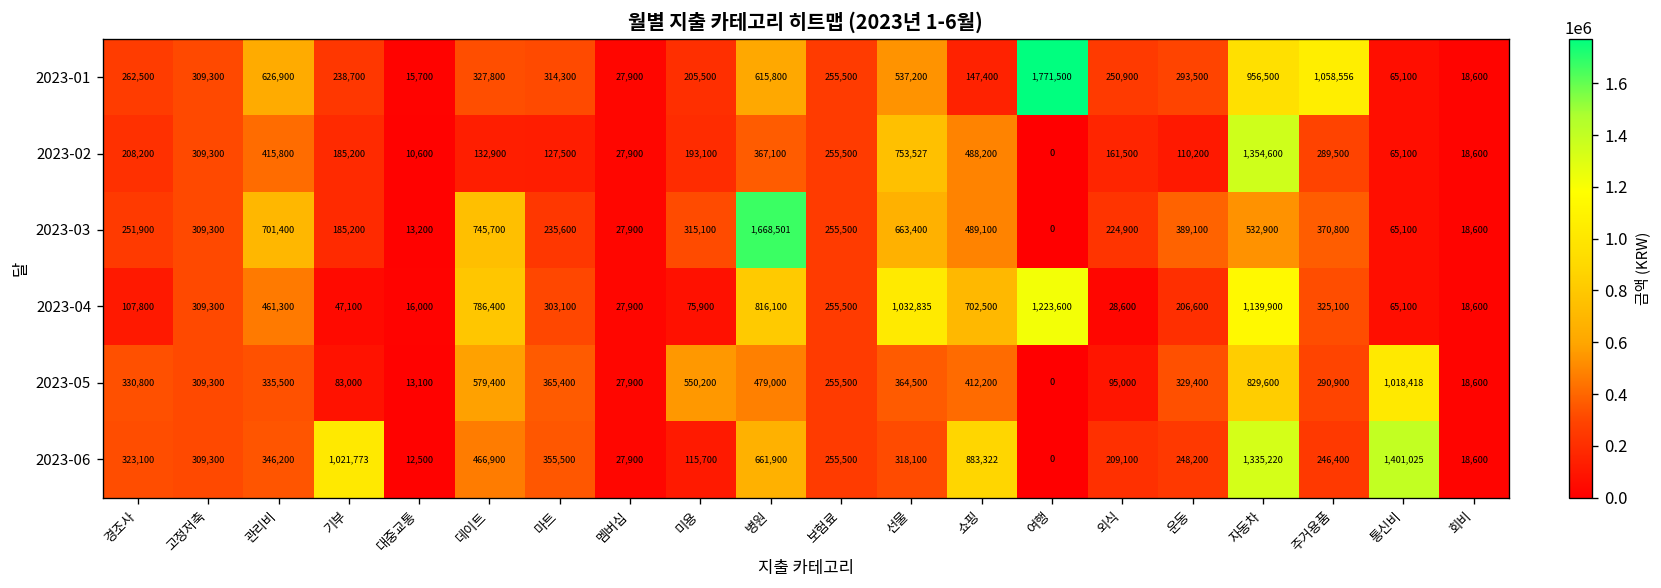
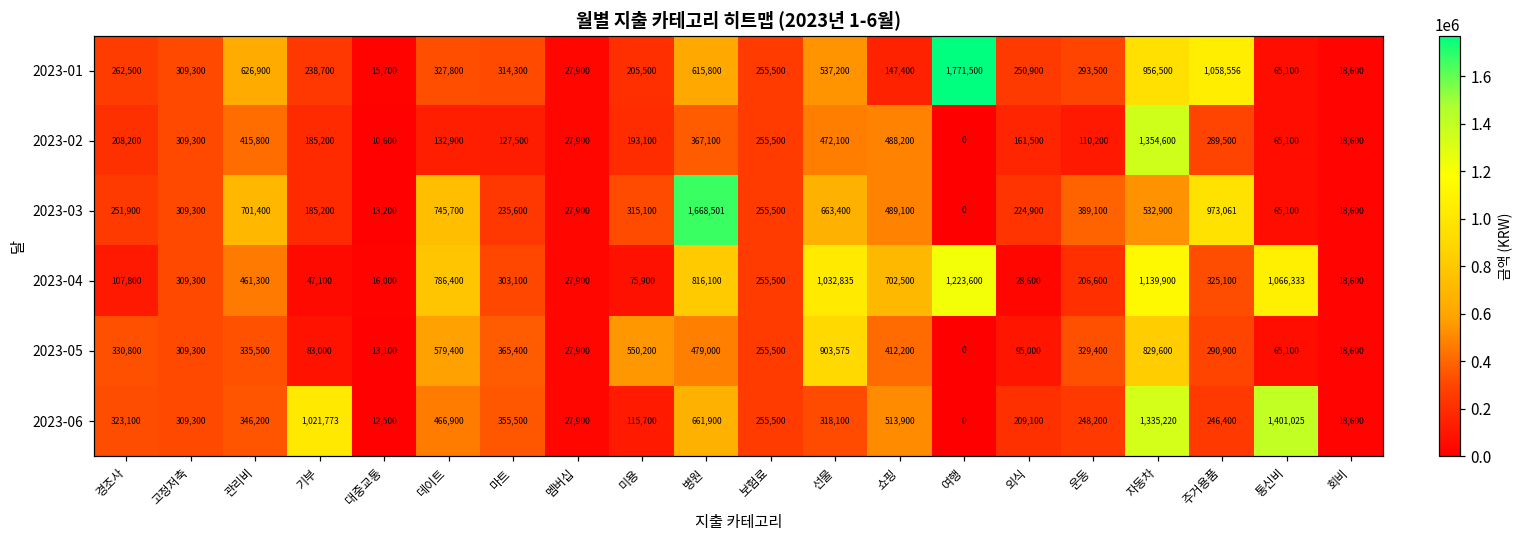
2023-02, 선물: 753,527 -> 472,100
2023-03, 주거용품: 370,800 -> 973,061
2023-04, 통신비: 65,100 -> 1,066,333
2023-05, 선물: 364,500 -> 903,575
2023-05, 통신비: 1,018,418 -> 65,100
2023-06, 쇼핑: 883,322 -> 513,900
